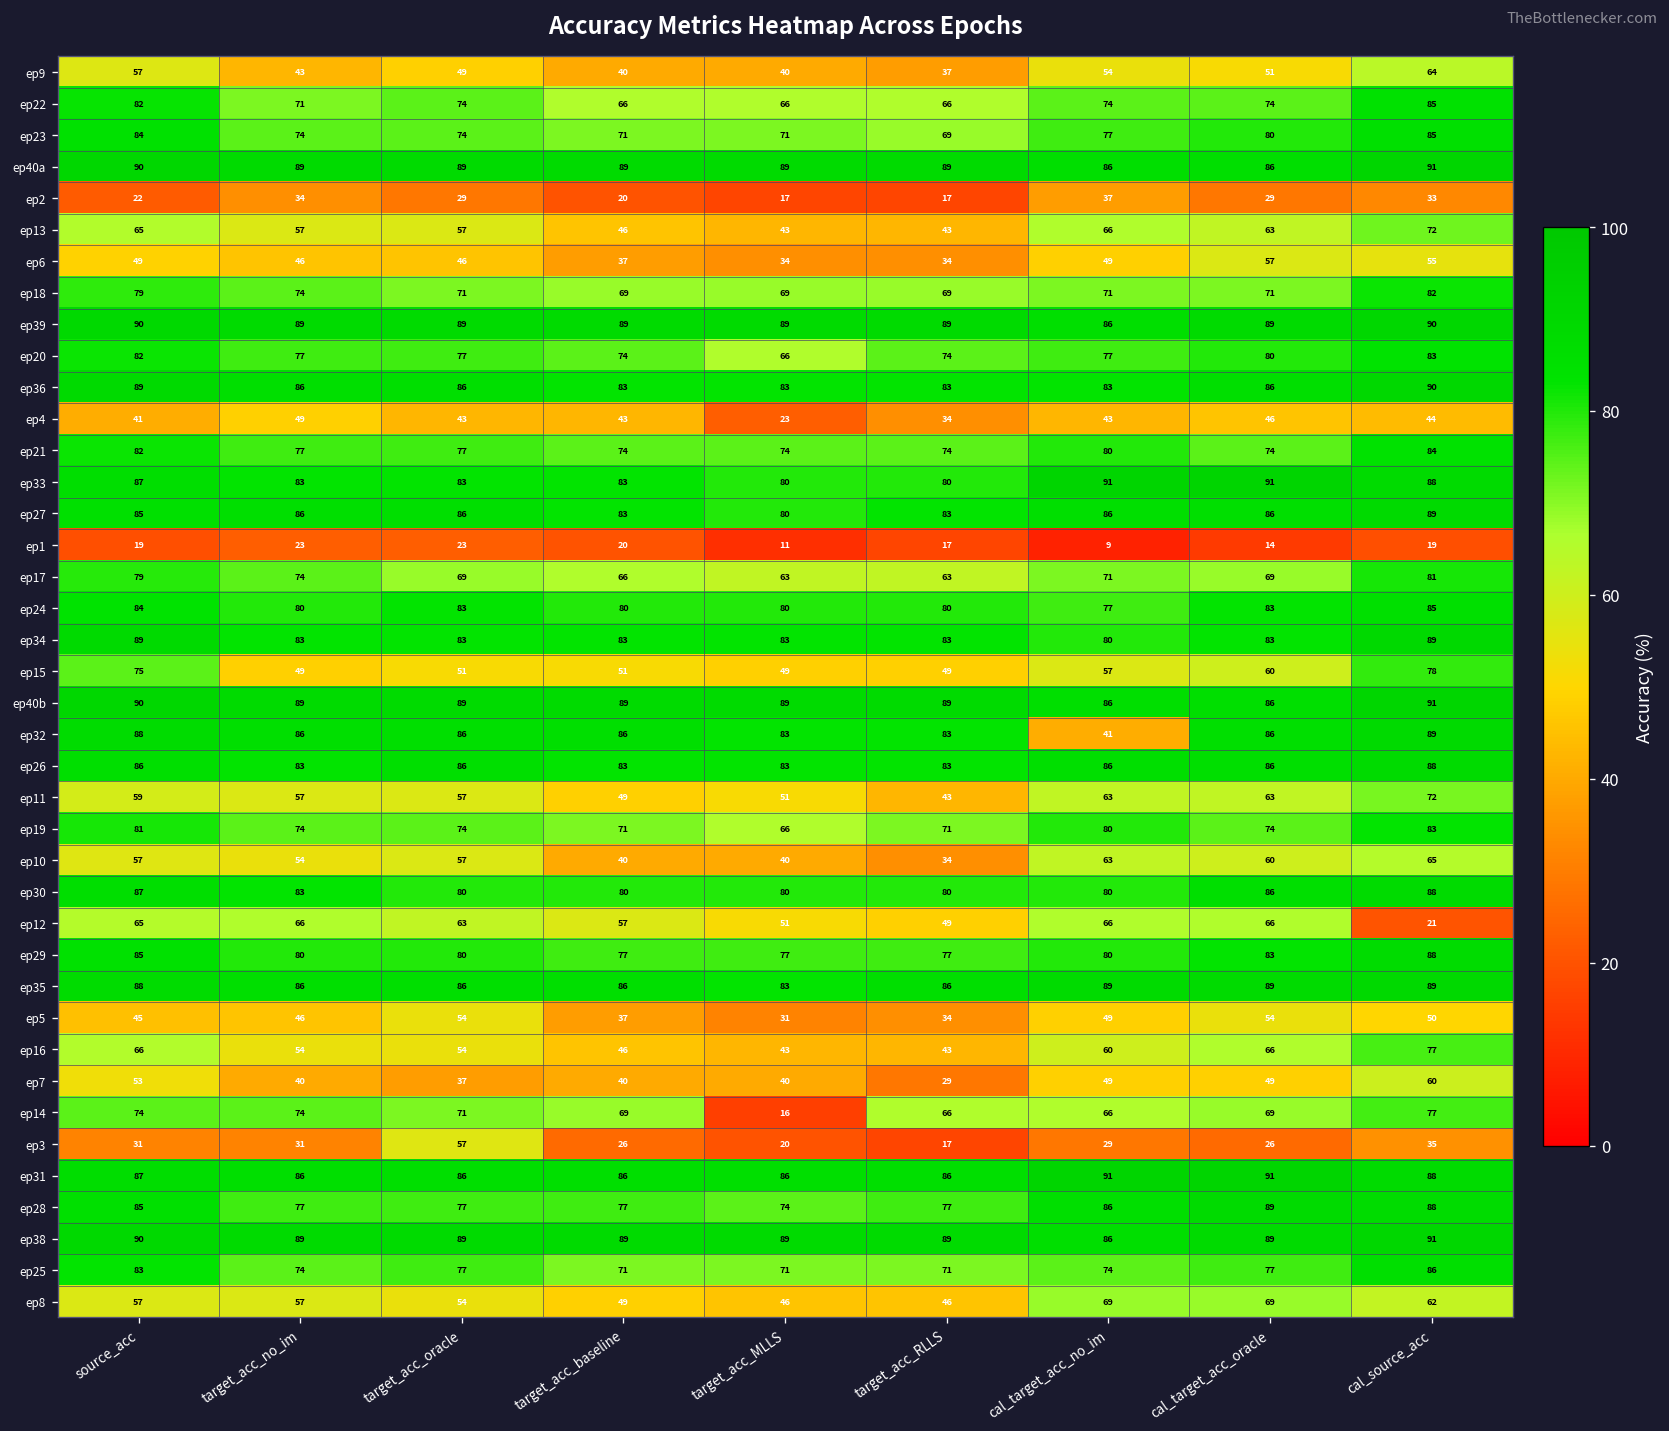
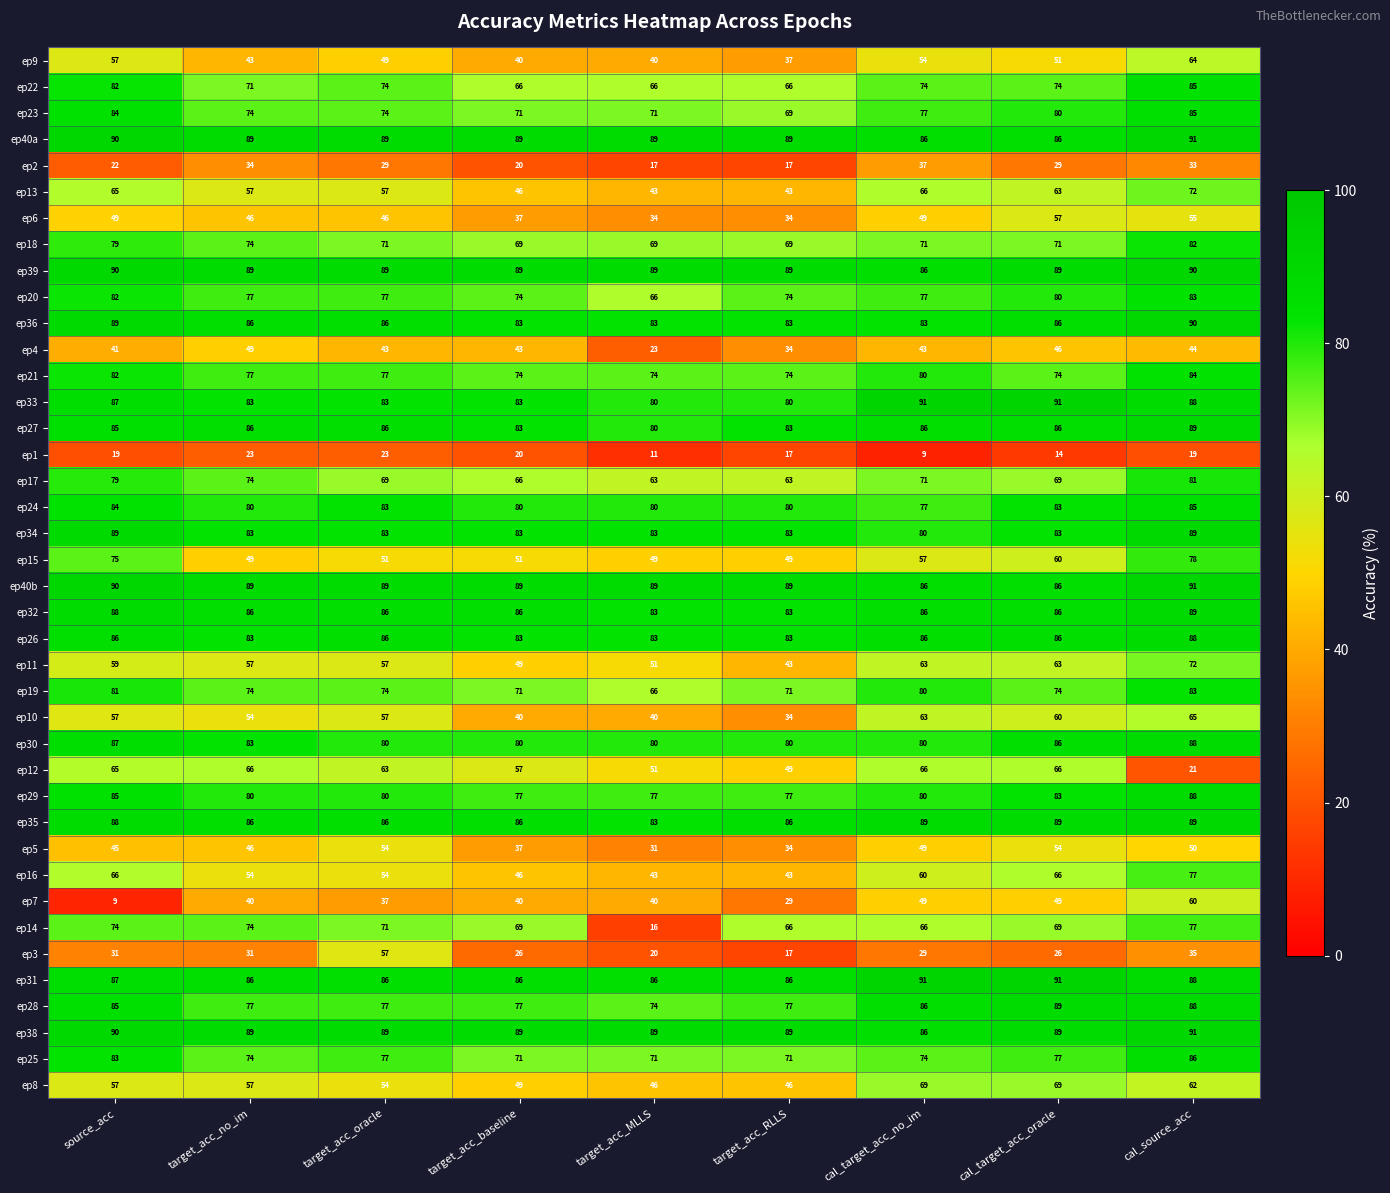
ep32, cal_target_acc_no_im: 41 -> 86
ep7, source_acc: 53 -> 9
